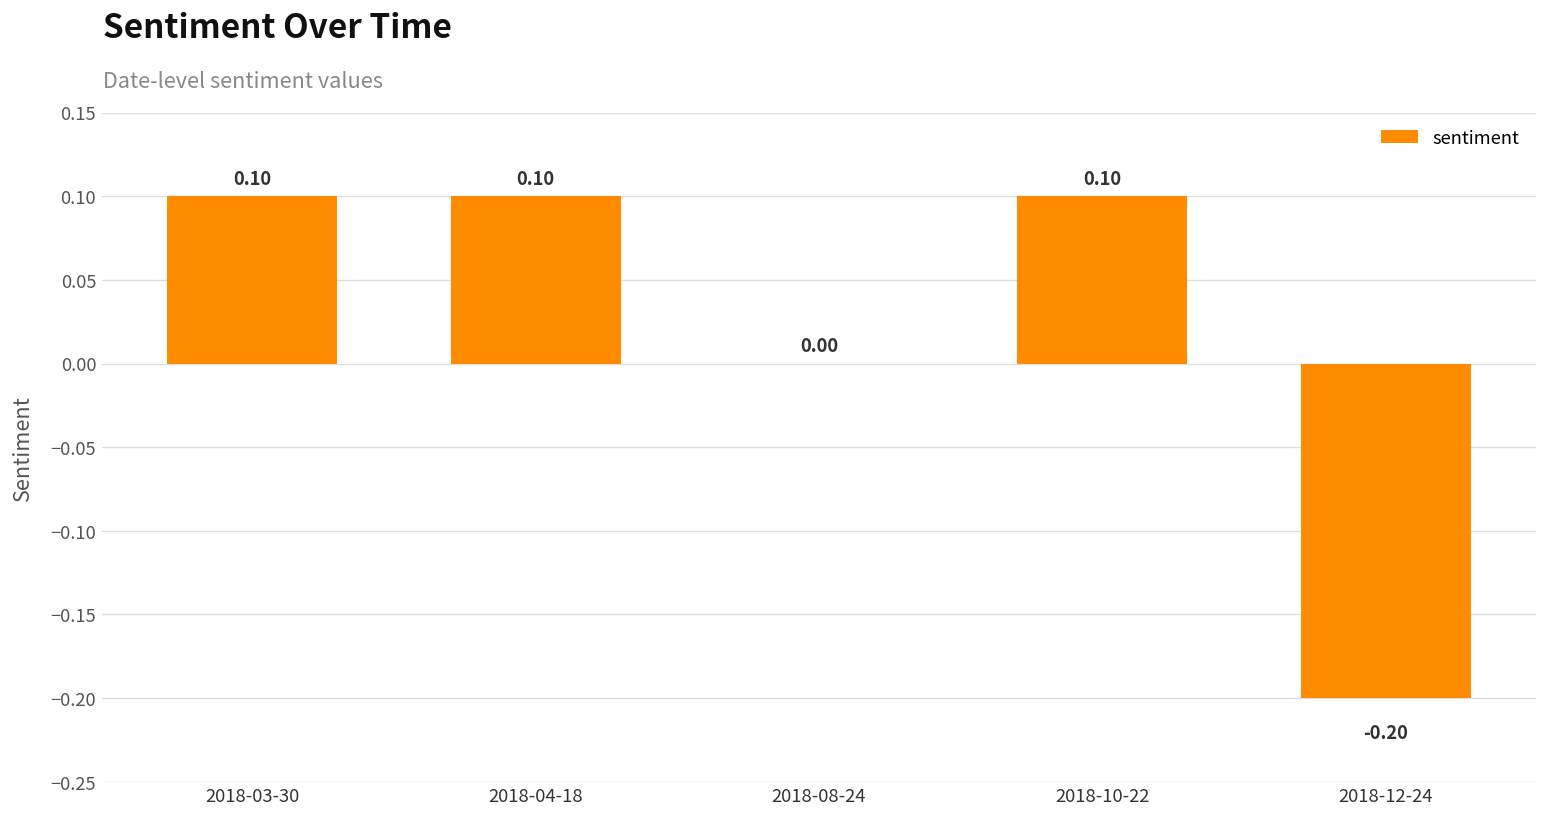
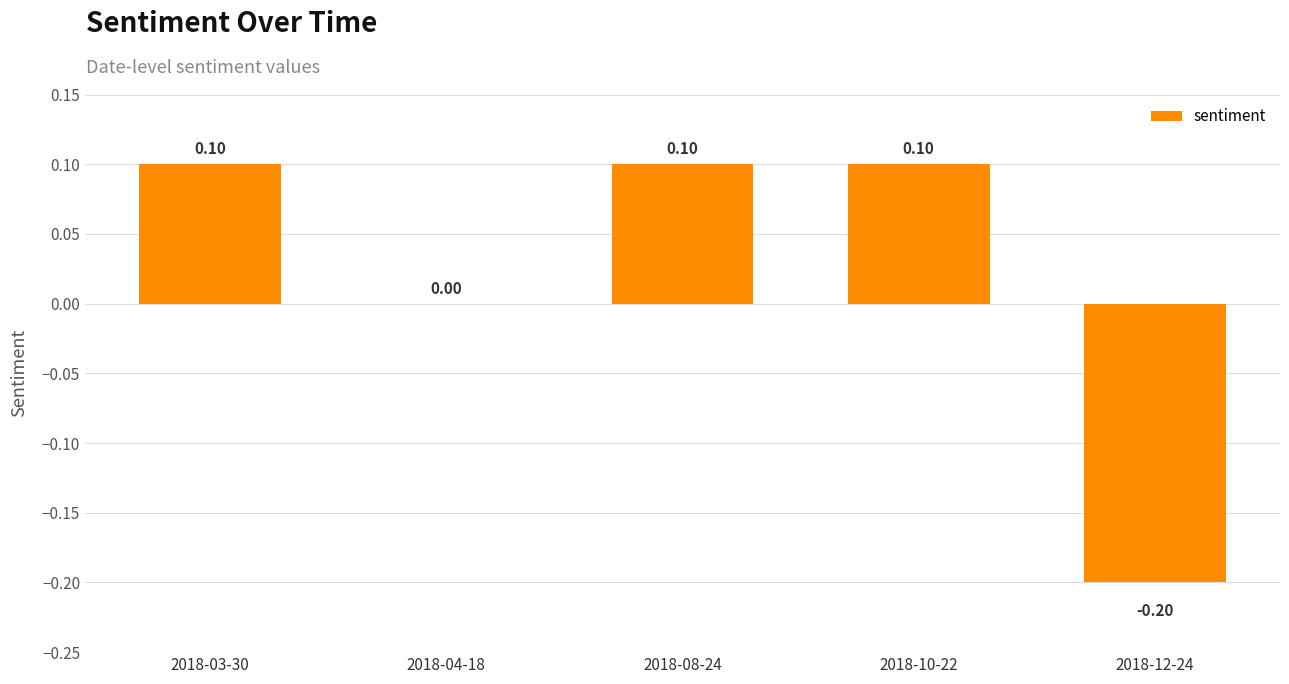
2018-04-18: 0.10 -> 0.00
2018-08-24: 0.00 -> 0.10
